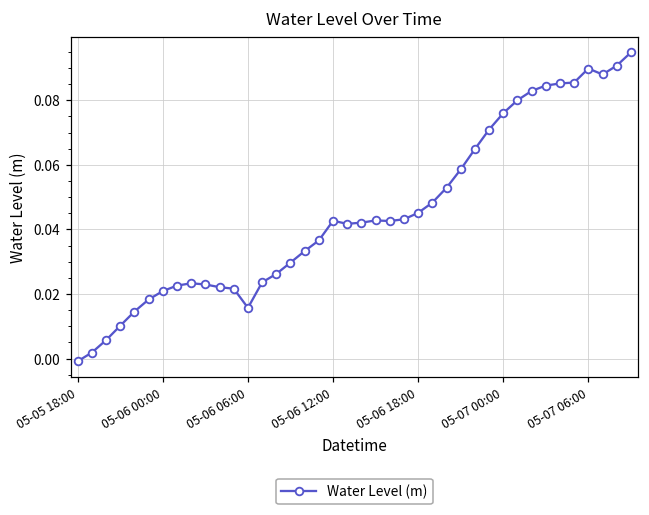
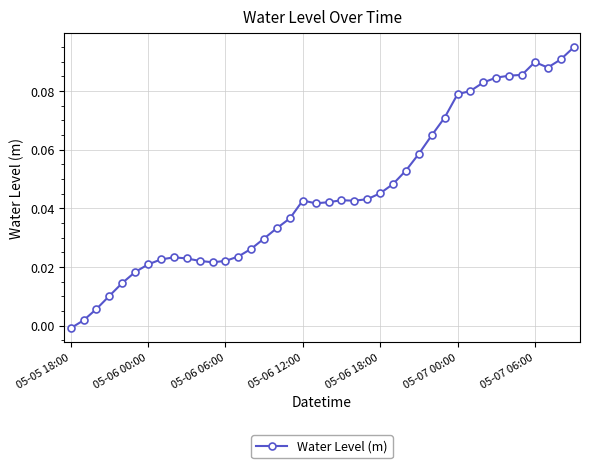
05-06 06:00: 0.016 -> 0.022
05-07 00:00: 0.076 -> 0.079
